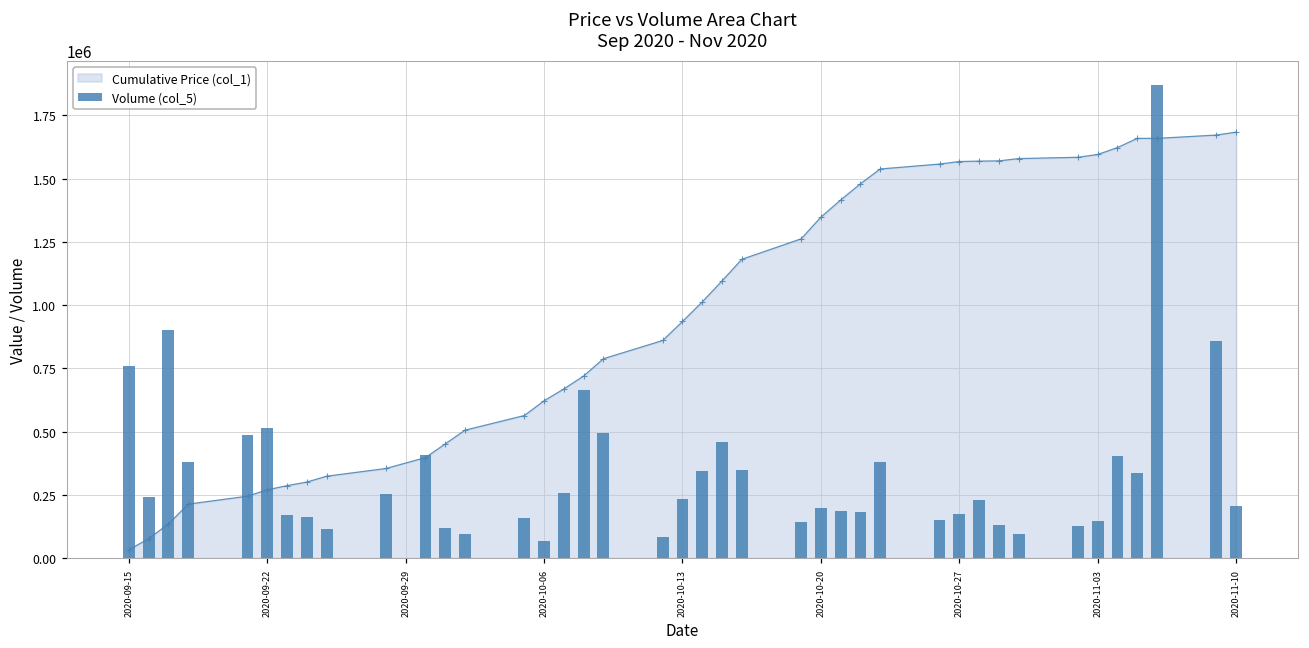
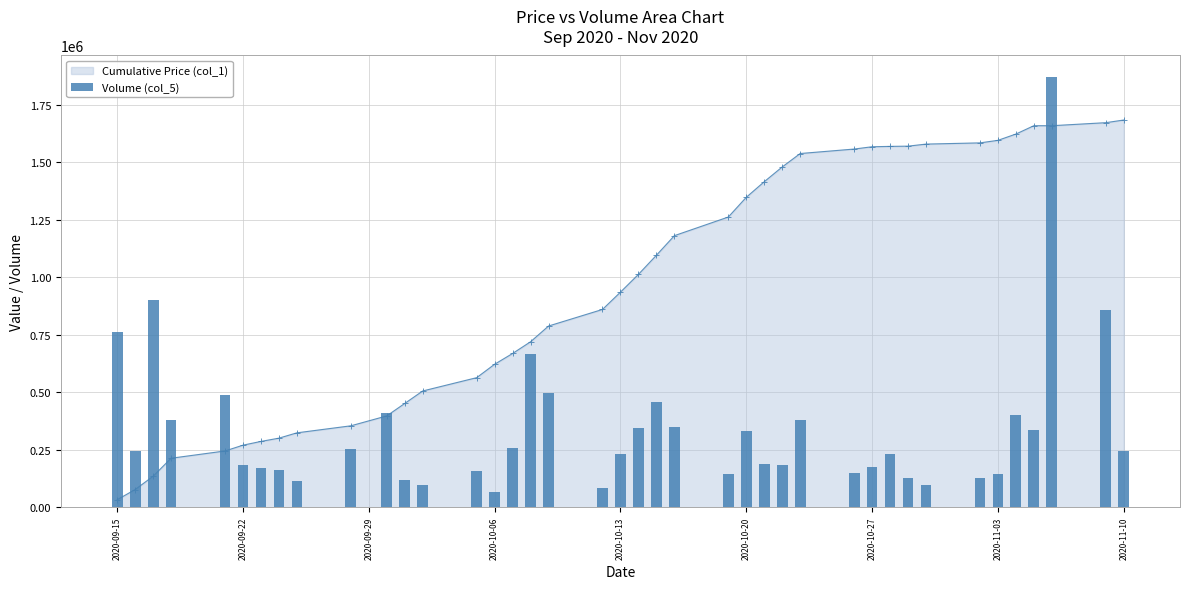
Volume (col_5), 2020-09-22: 510000 -> 180000
Volume (col_5), 2020-10-20: 200000 -> 330000
Volume (col_5), 2020-11-10: 210000 -> 240000
